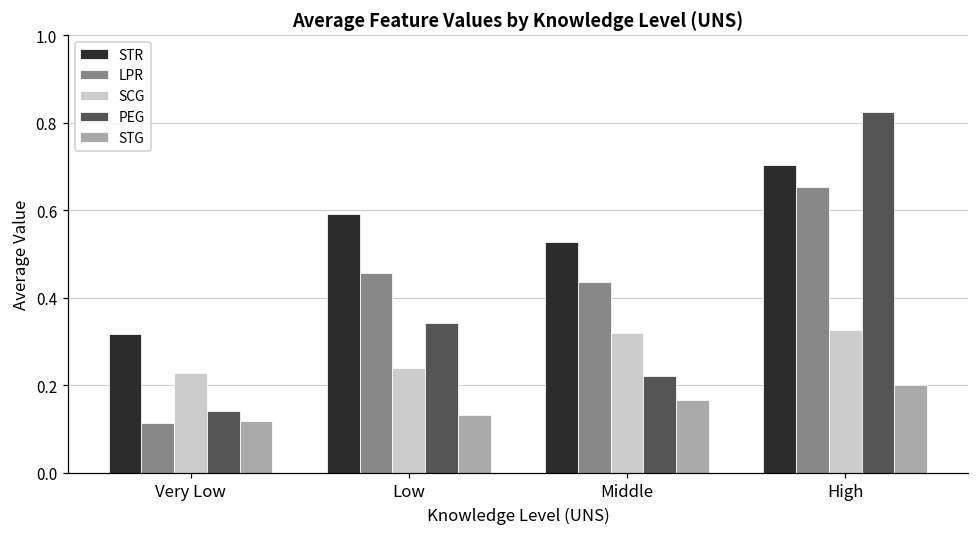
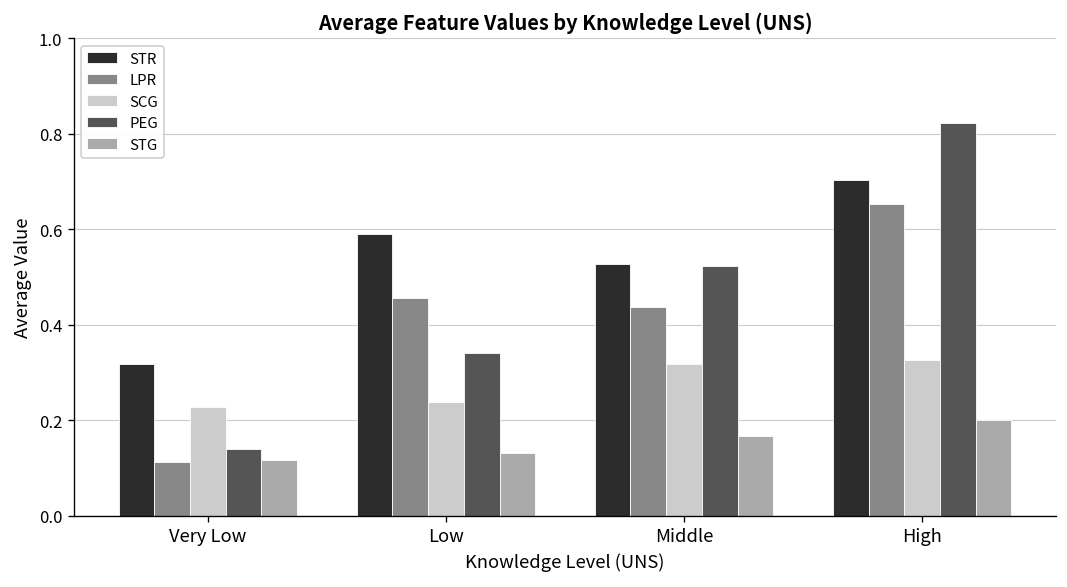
PEG, Middle: 0.22 -> 0.52
